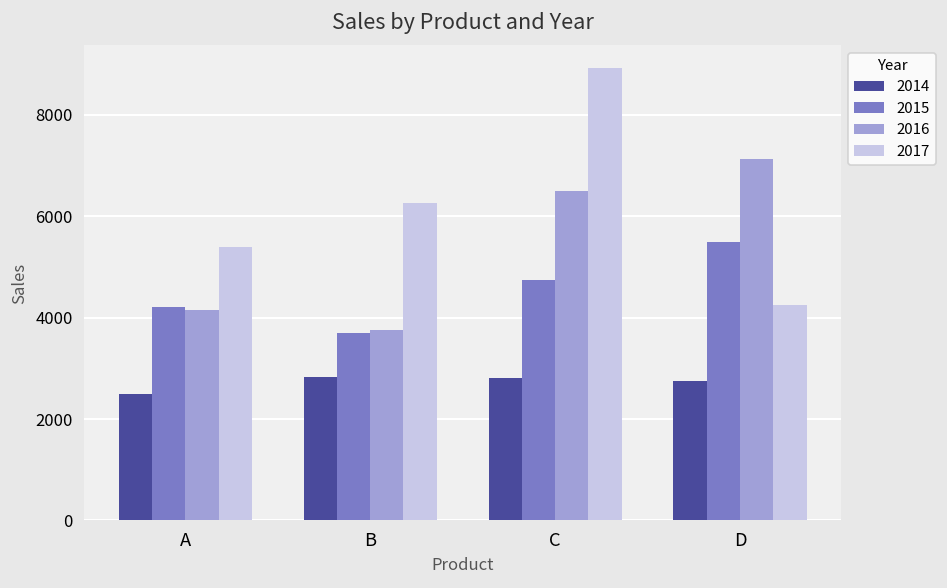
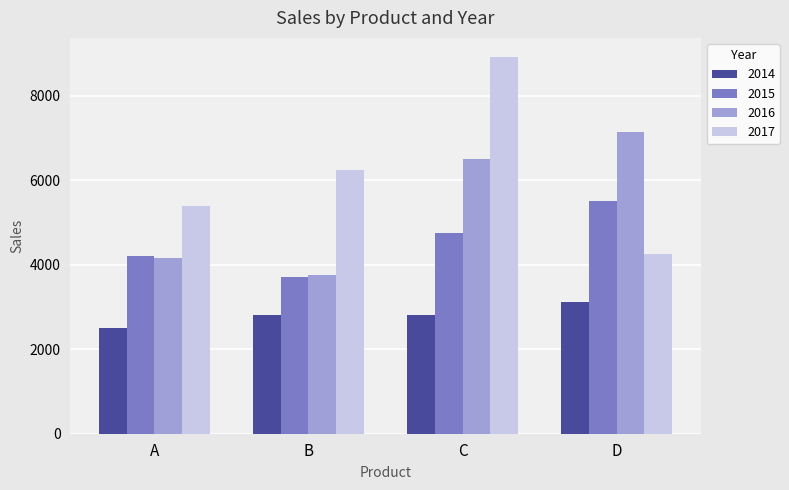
2014, D: 2800 -> 3100
